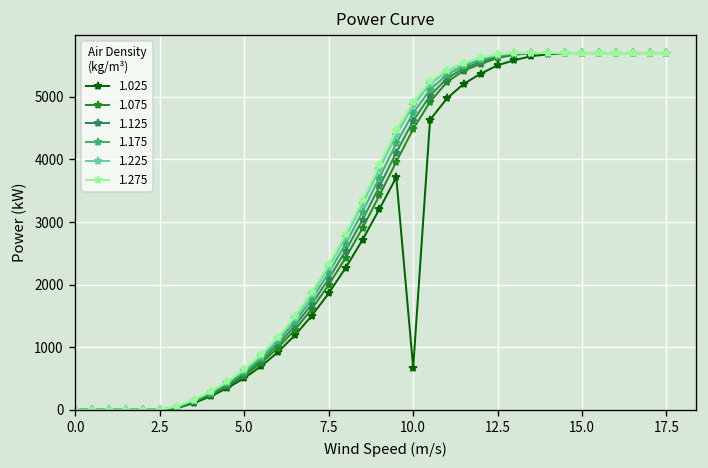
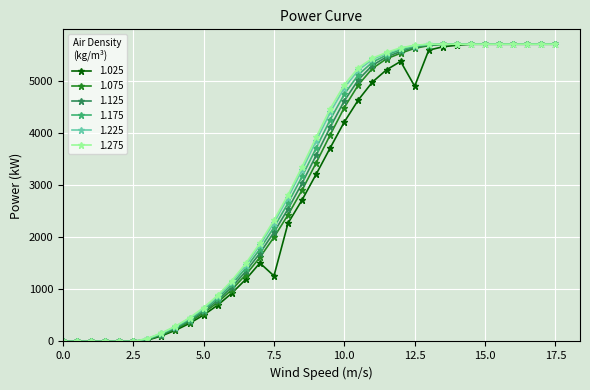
1.025, 7.5: 1900 -> 1300
1.025, 10.0: 700 -> 4200
1.025, 12.5: 5500 -> 4900
